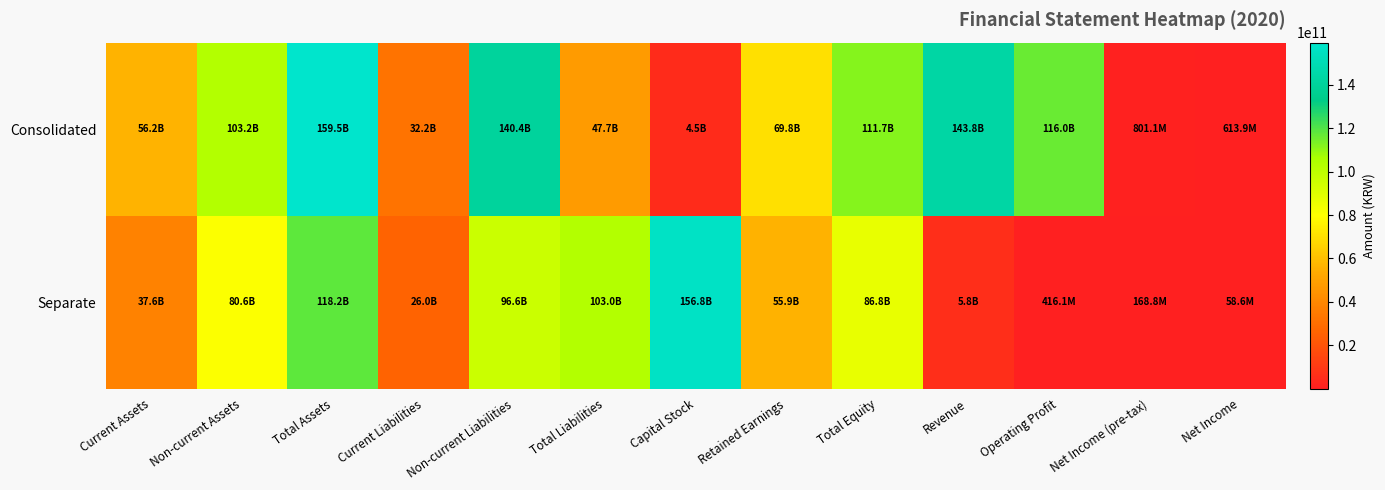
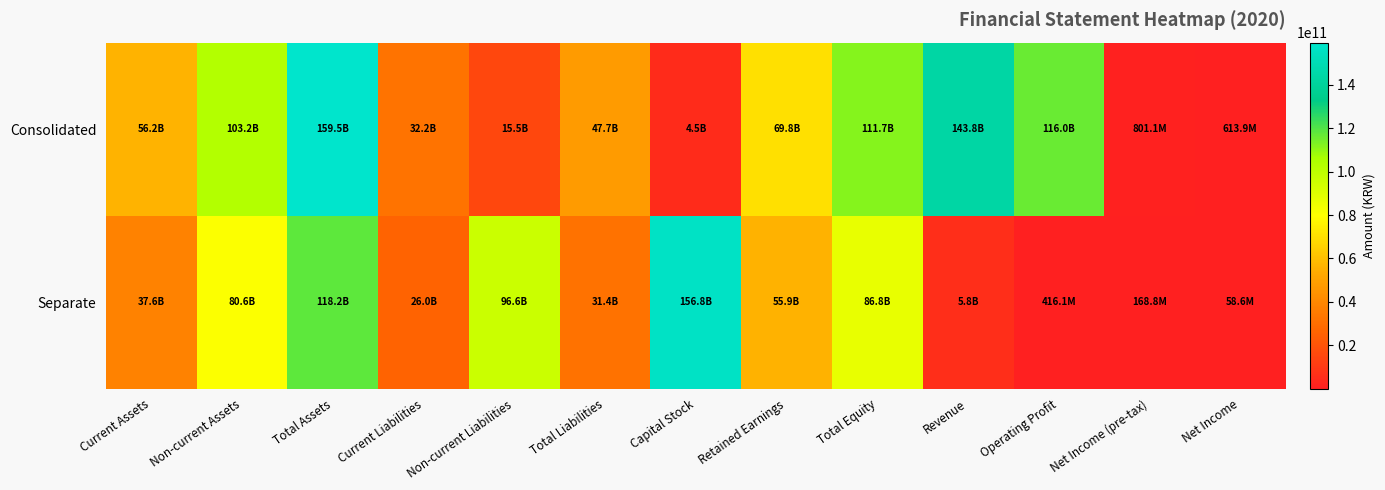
Consolidated, Non-current Liabilities: 140.4B -> 15.5B
Separate, Total Liabilities: 103.0B -> 31.4B
